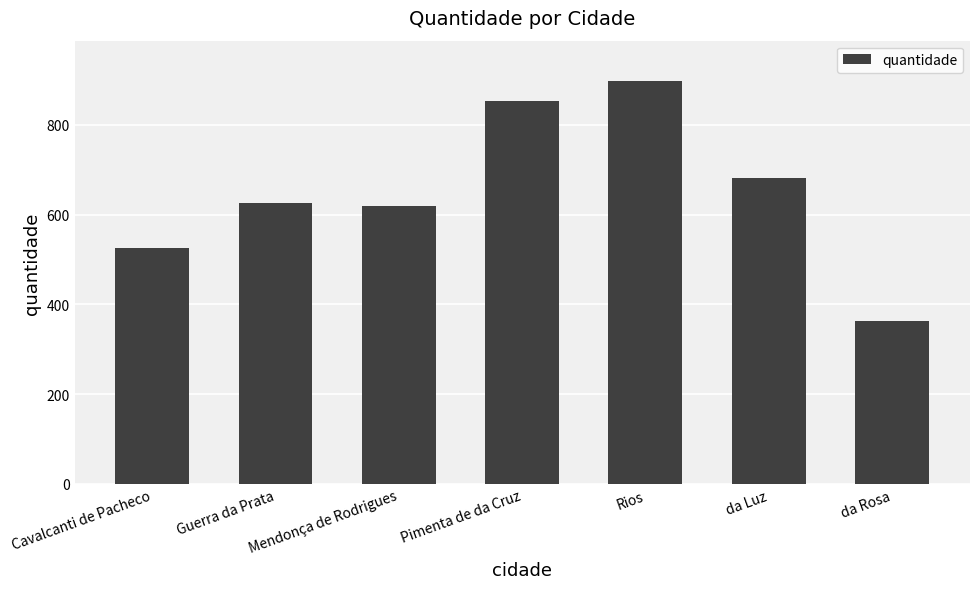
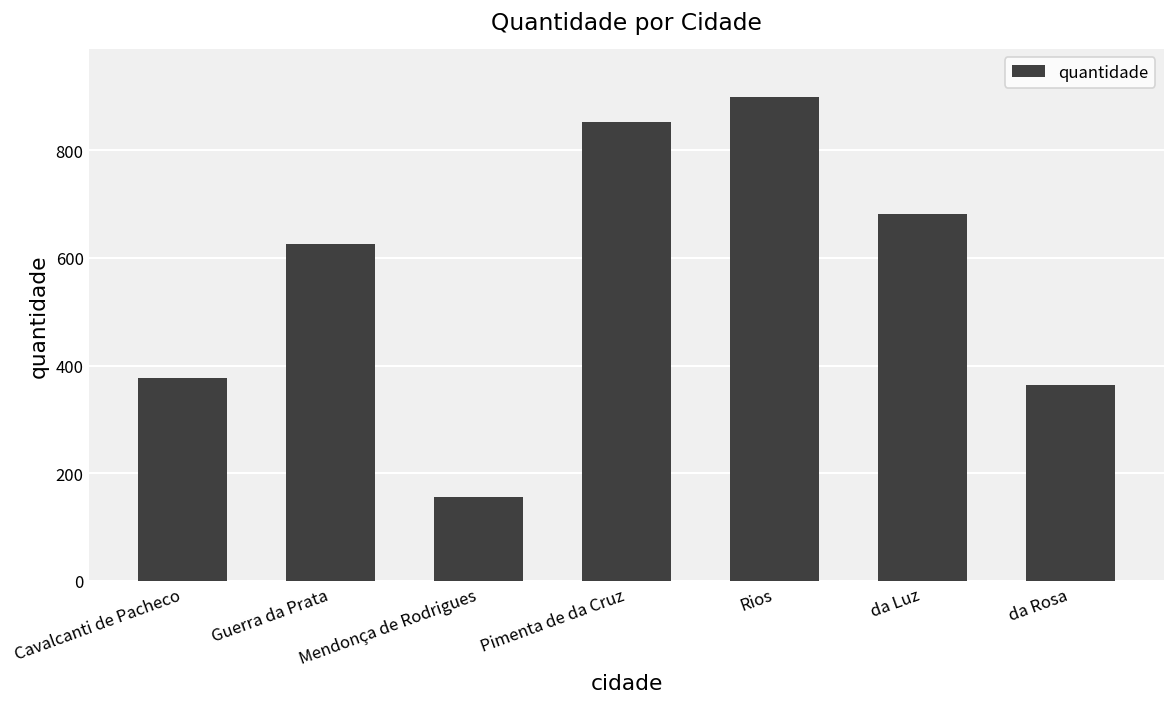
Cavalcanti de Pacheco: 530 -> 380
Mendonça de Rodrigues: 620 -> 160
